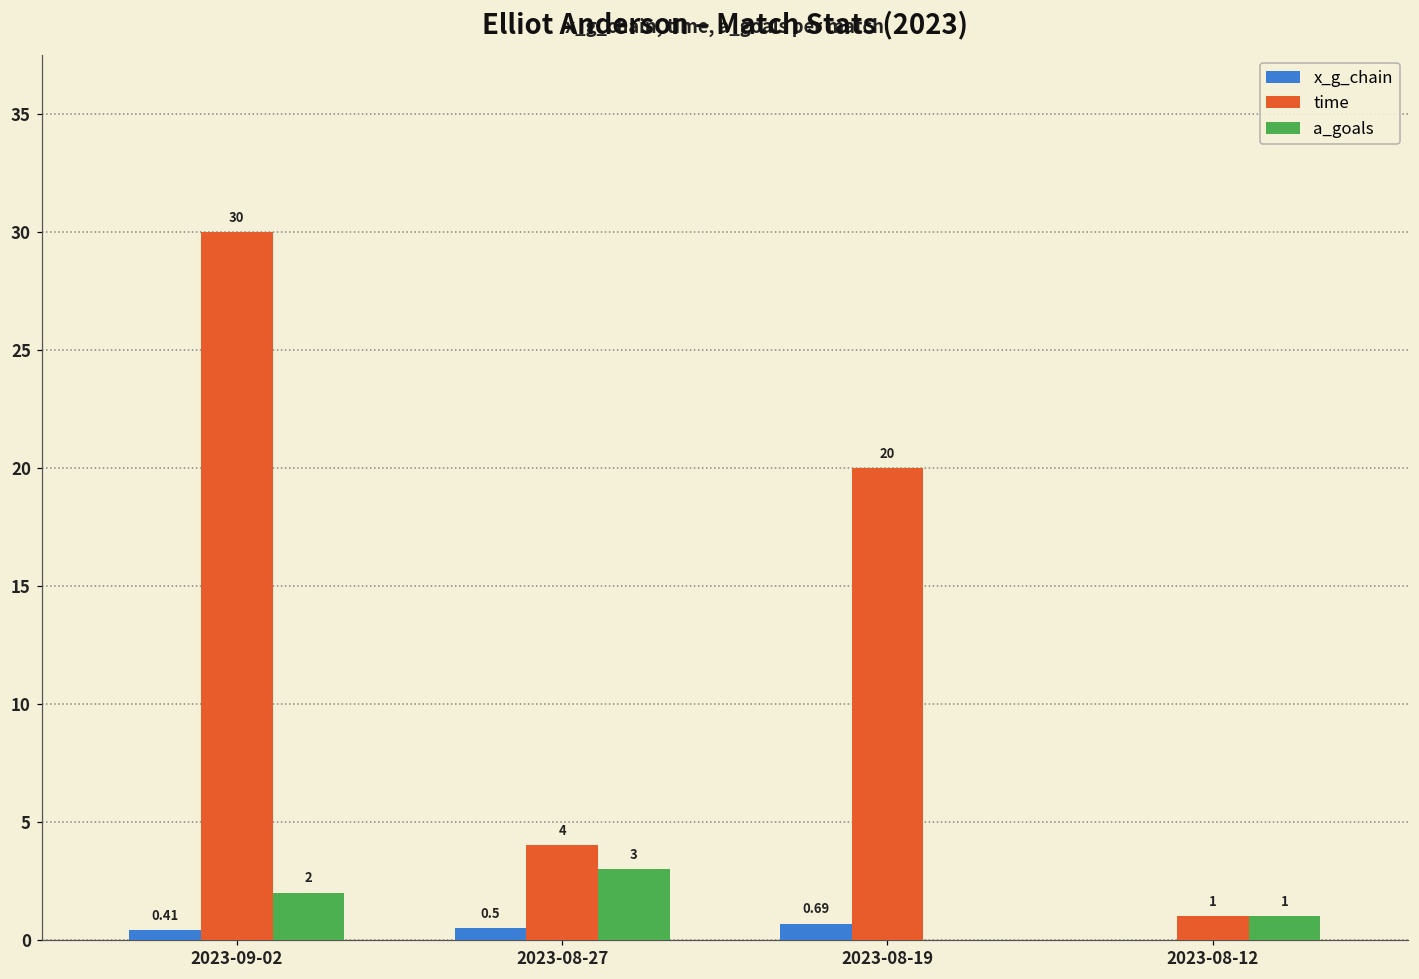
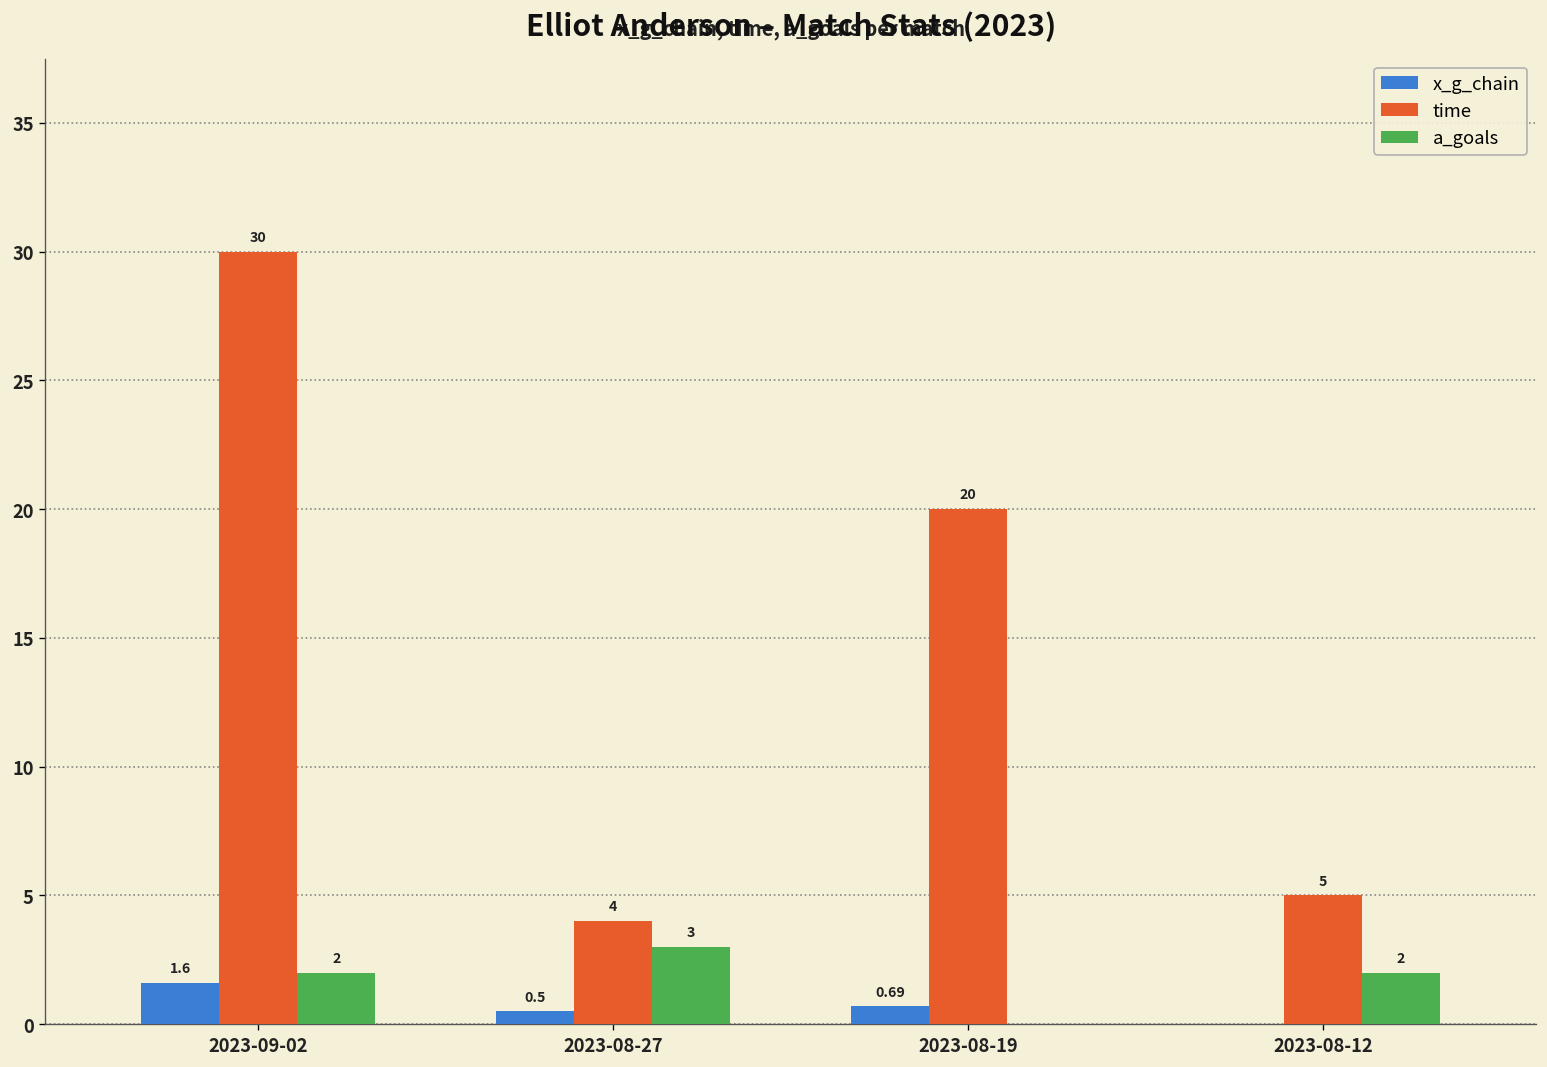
x_g_chain, 2023-09-02: 0.41 -> 1.6
time, 2023-08-12: 1 -> 5
a_goals, 2023-08-12: 1 -> 2
